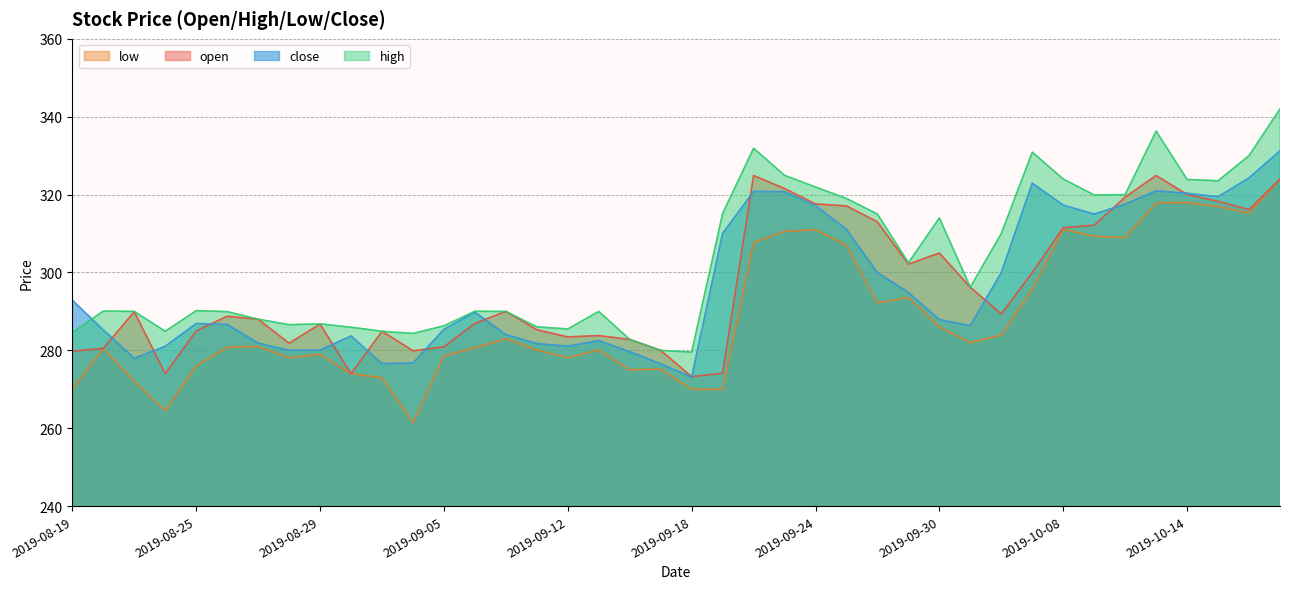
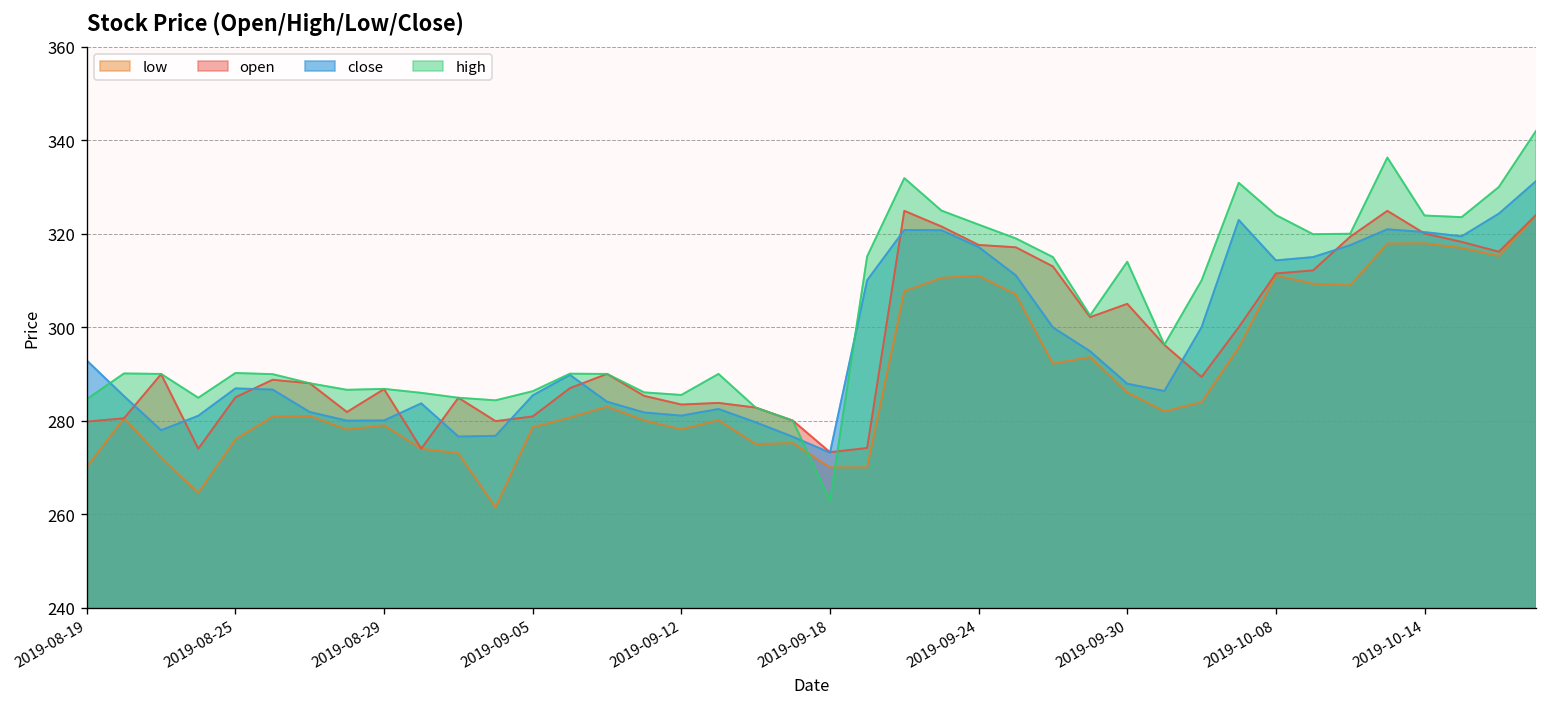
high, 2019-09-18: 280 -> 263
close, 2019-10-08: 317 -> 314
